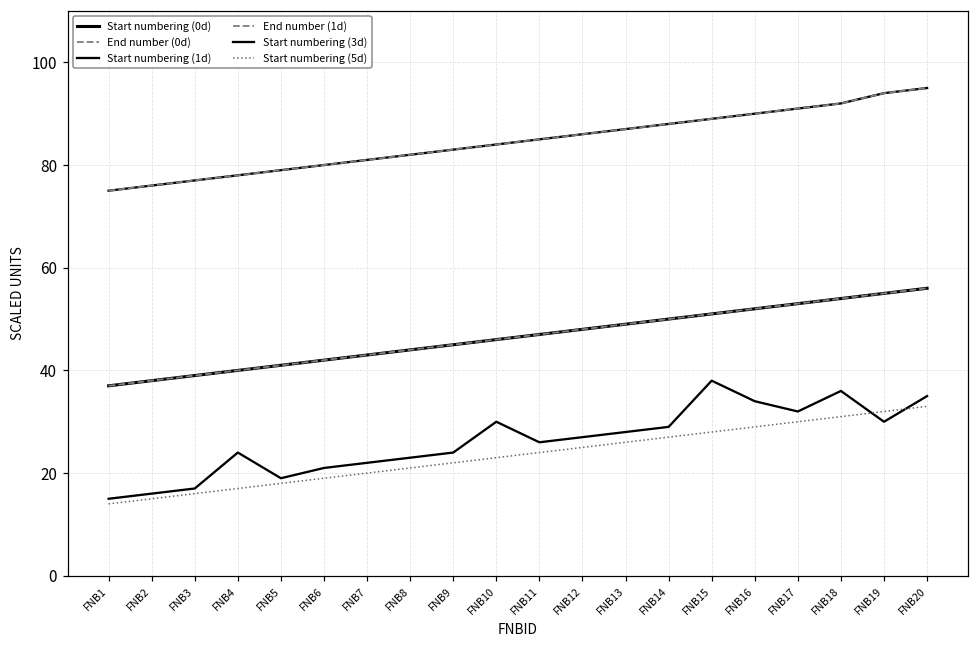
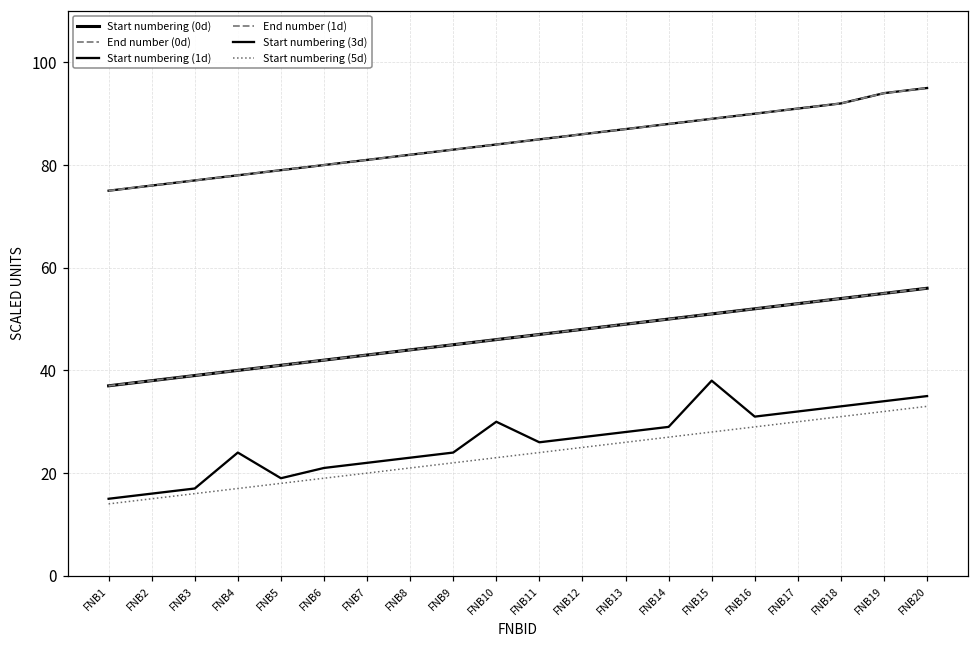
Start numbering (3d), FNB16: 34 -> 31
Start numbering (3d), FNB18: 36 -> 33
Start numbering (3d), FNB19: 30 -> 34
